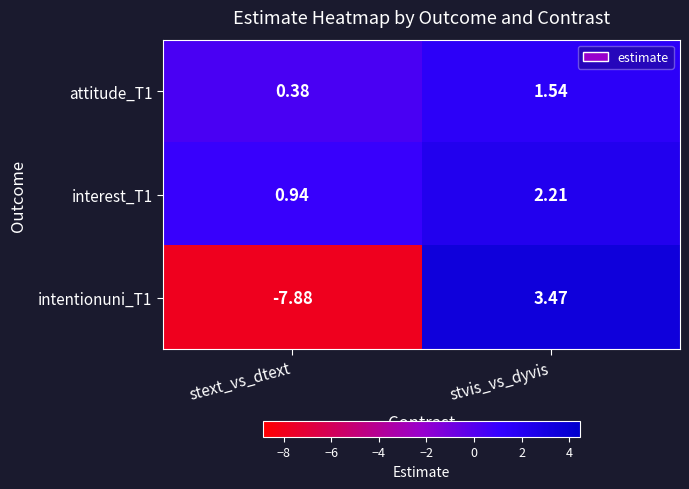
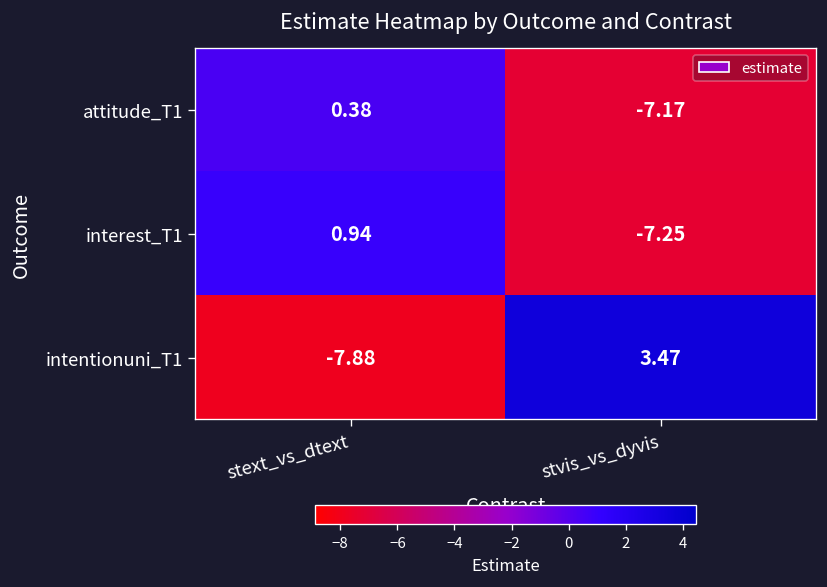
attitude_T1, stvis_vs_dyvis: 1.54 -> -7.17
interest_T1, stvis_vs_dyvis: 2.21 -> -7.25
